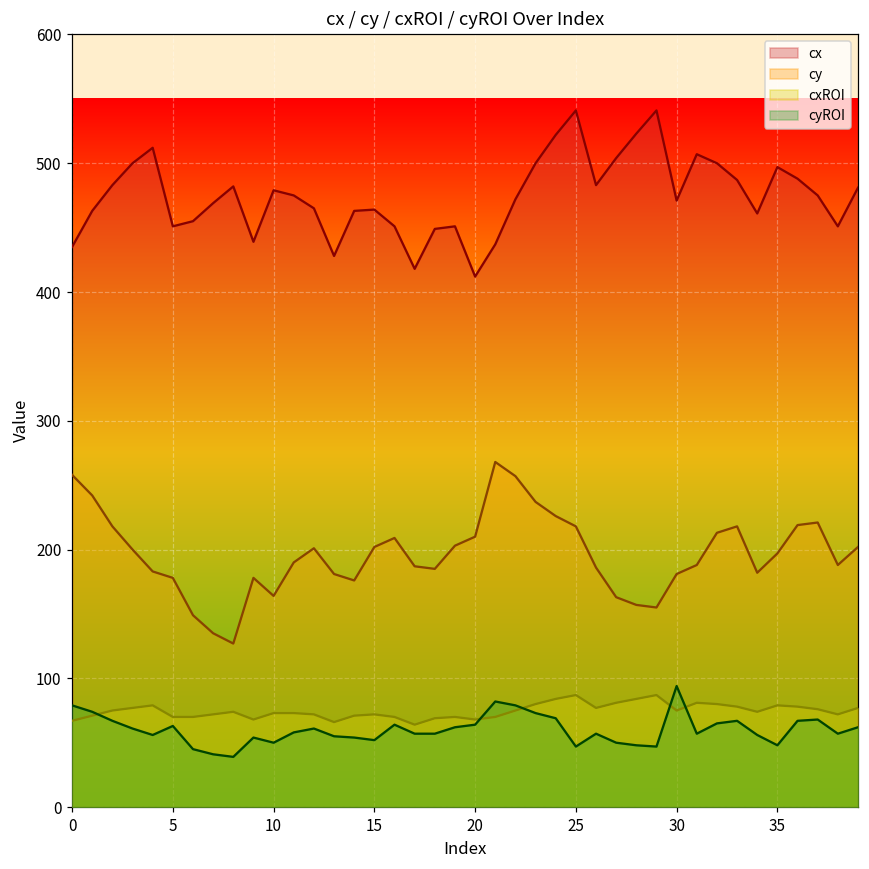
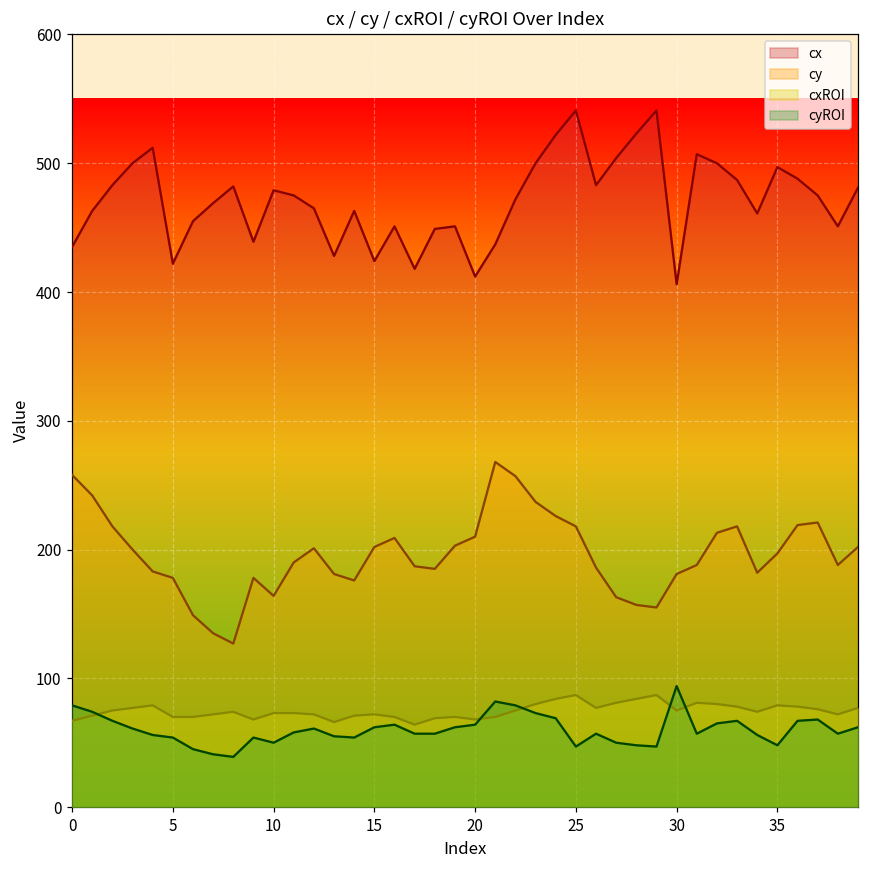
cx, 5: 451 -> 422
cyROI, 5: 63 -> 54
cx, 15: 464 -> 424
cyROI, 15: 52 -> 62
cx, 30: 471 -> 406
